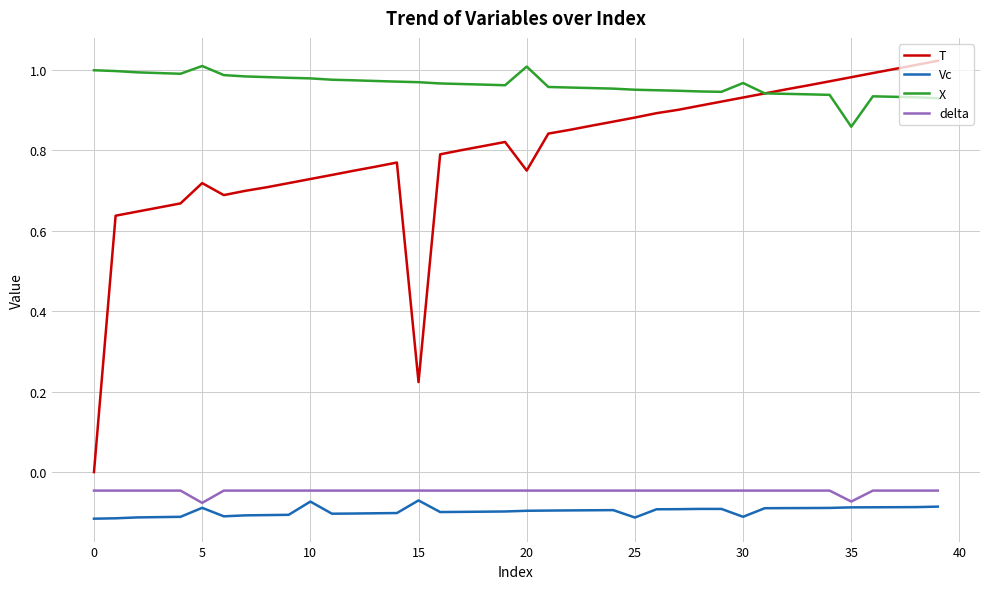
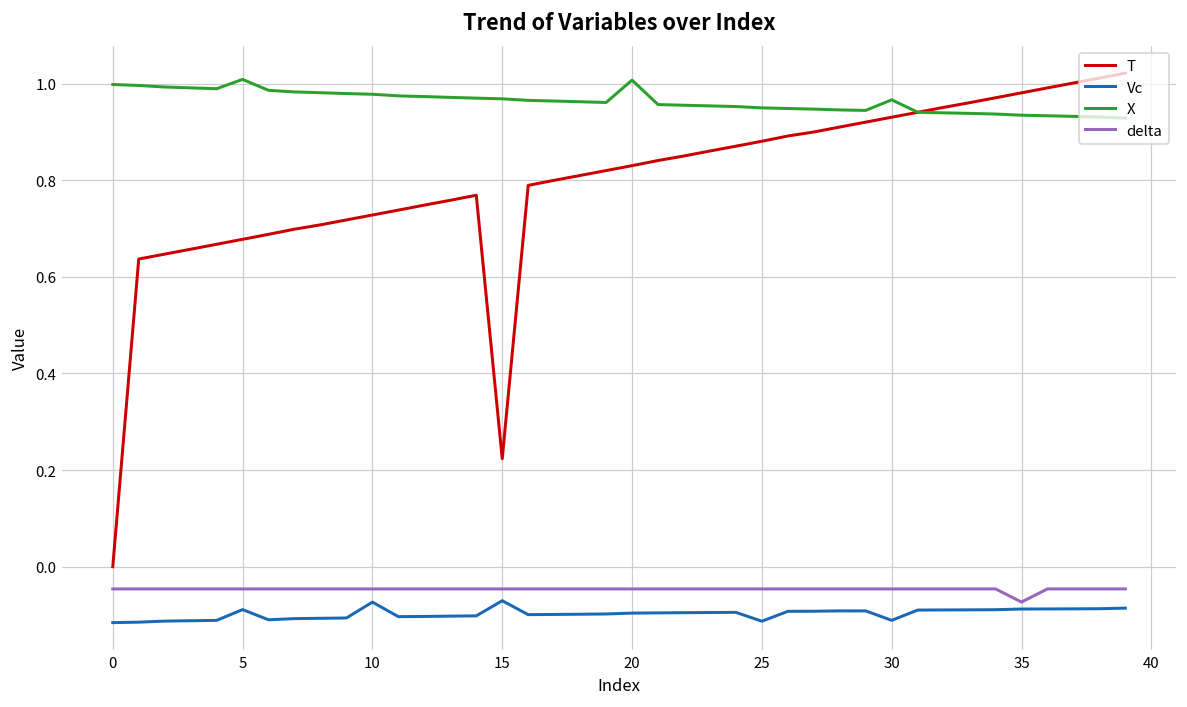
T, 5: 0.72 -> 0.68
delta, 5: -0.08 -> -0.05
T, 20: 0.75 -> 0.83
X, 35: 0.86 -> 0.93
